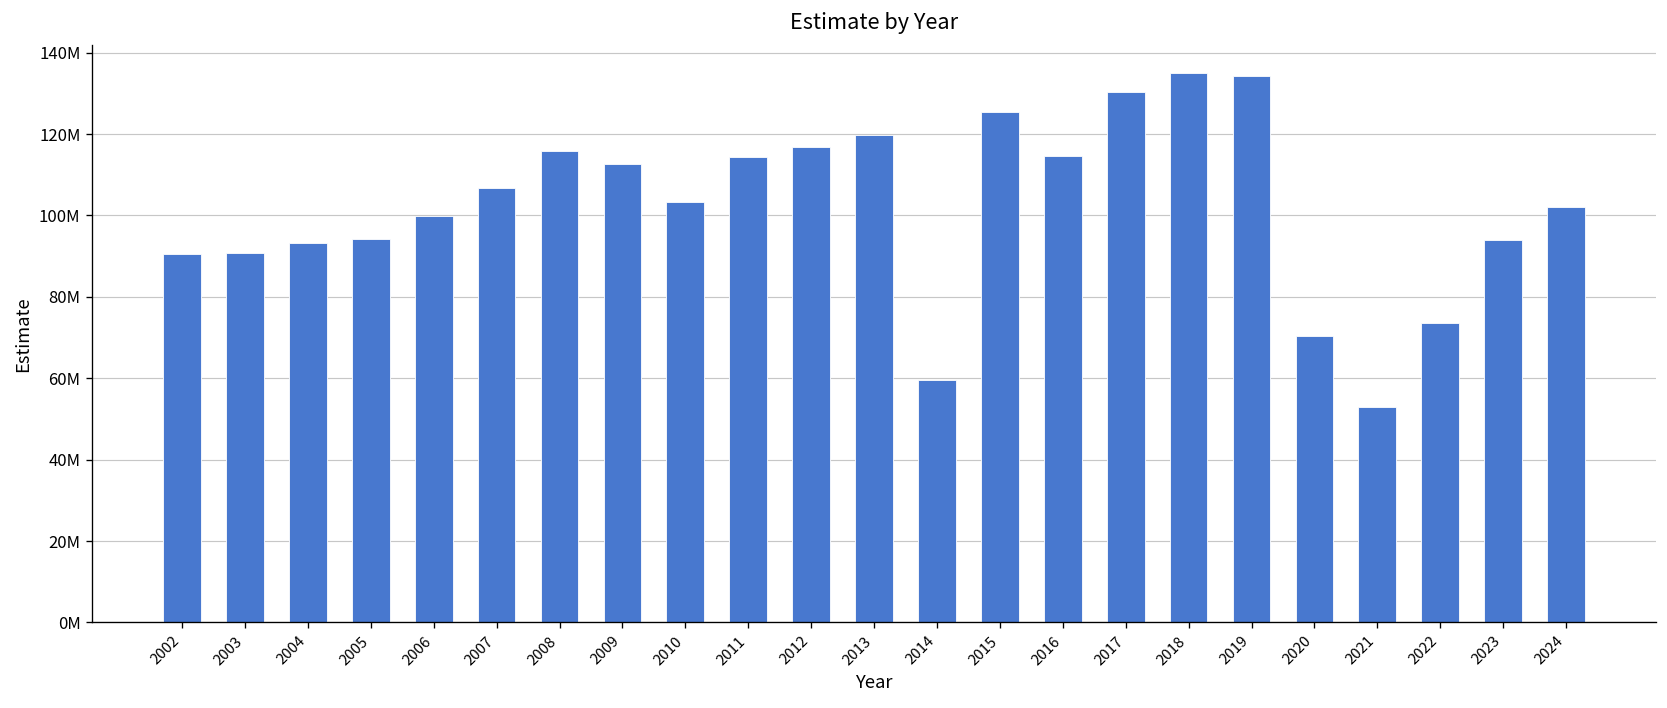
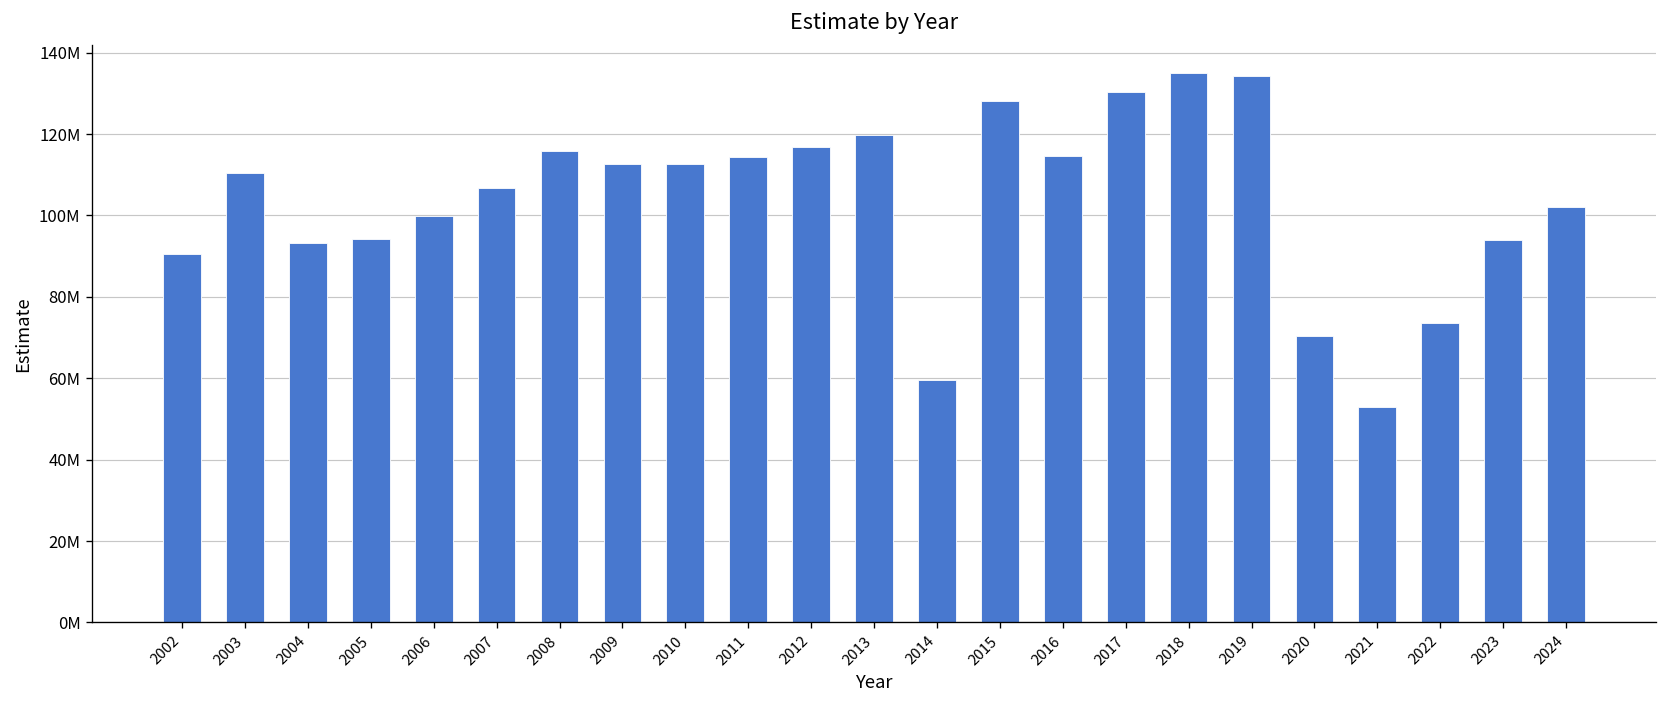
2003: 91000000 -> 110000000
2010: 103000000 -> 113000000
2015: 125000000 -> 128000000
